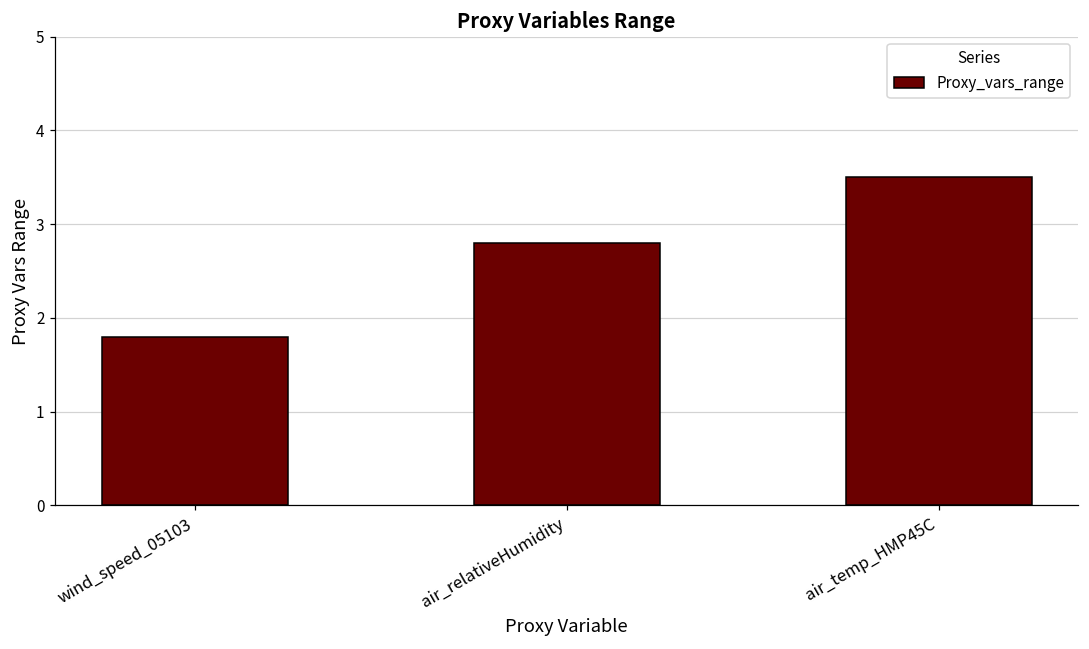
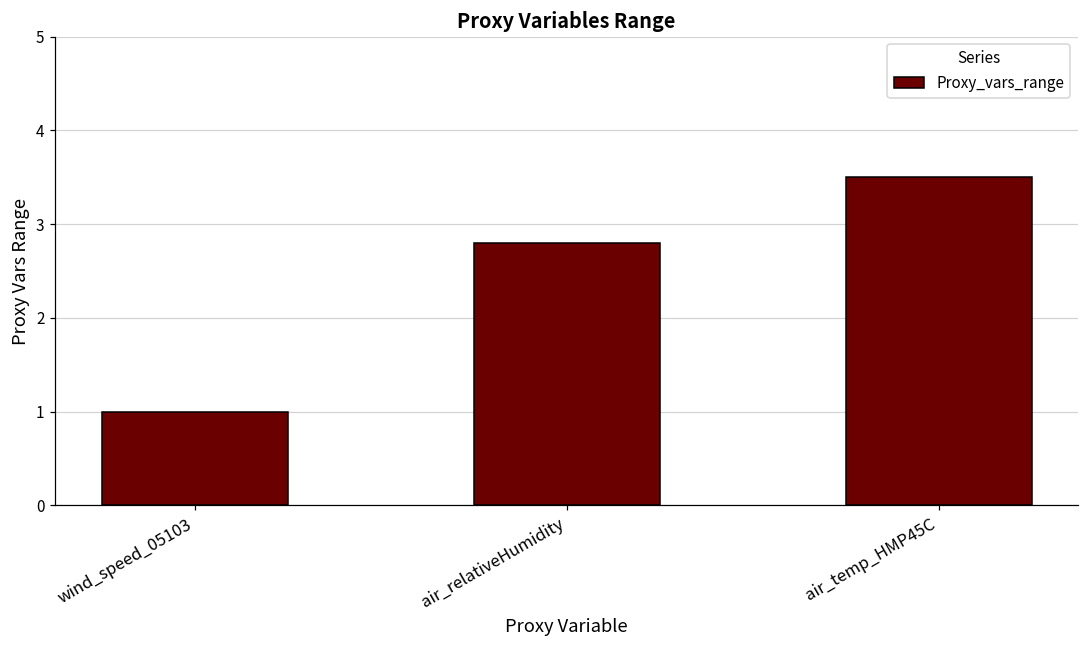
wind_speed_05103: 1.8 -> 1.0
